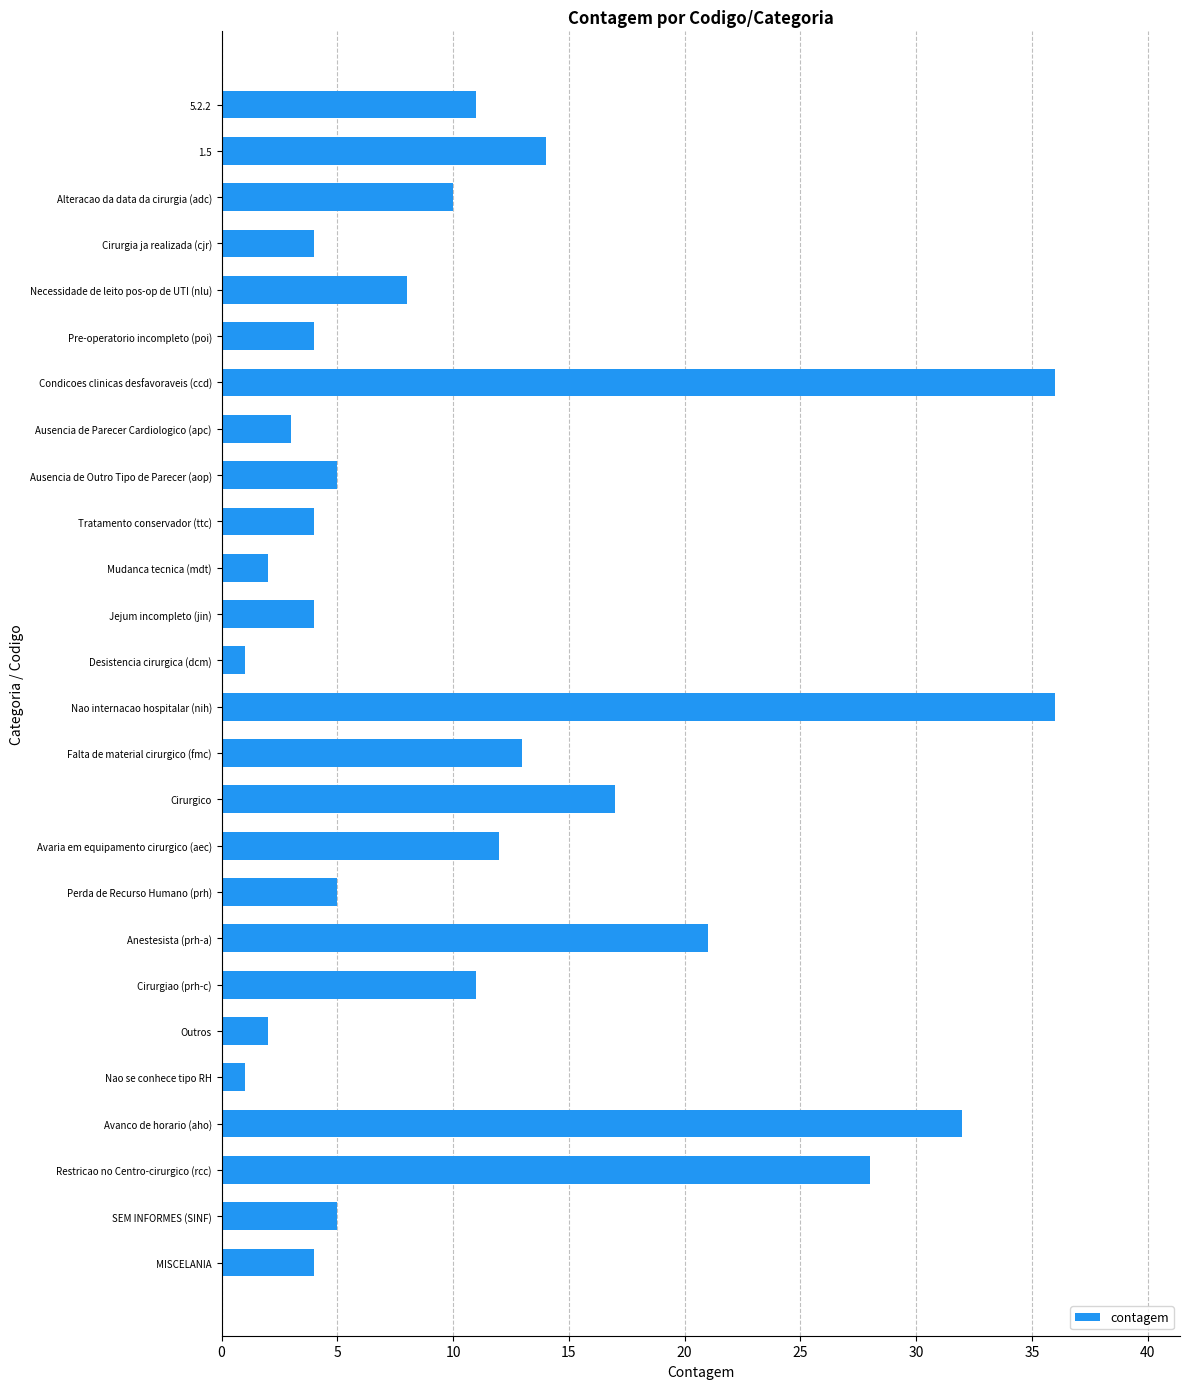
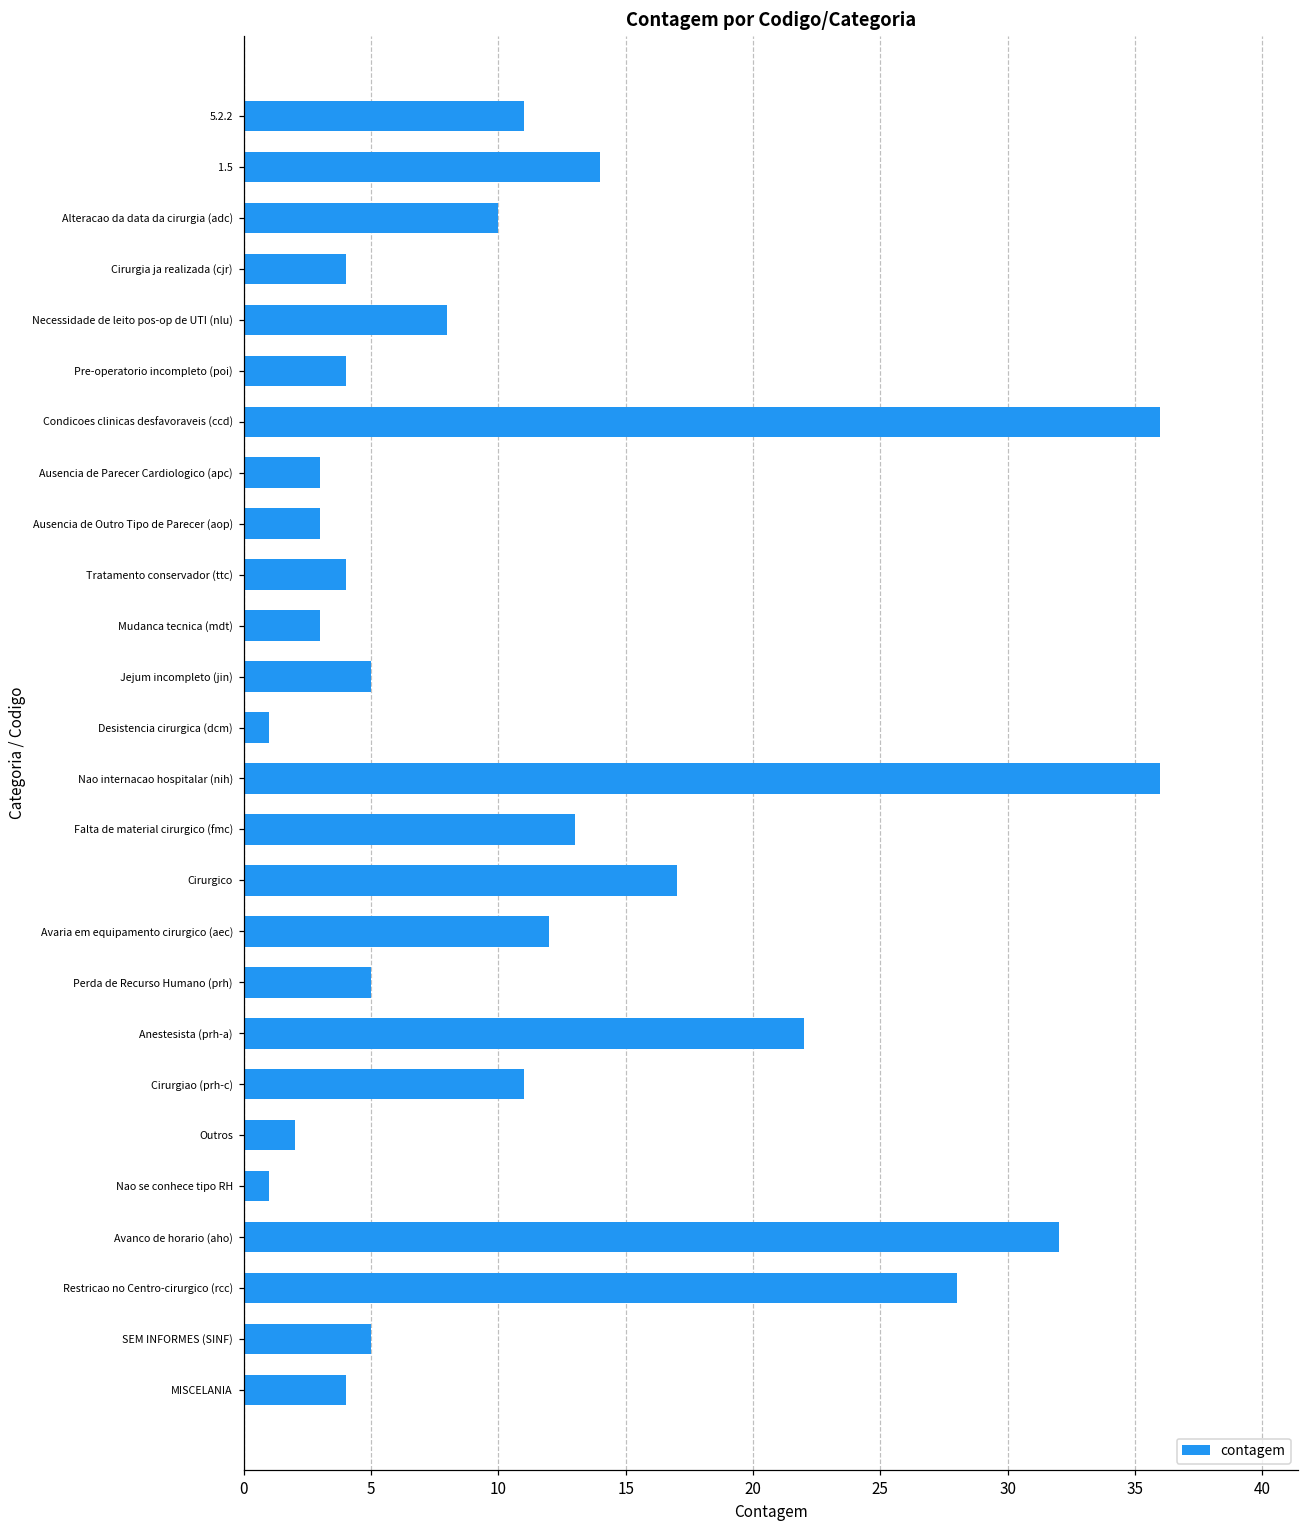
Ausencia de Outro Tipo de Parecer (aop): 5 -> 3
Mudanca tecnica (mdt): 2 -> 3
Jejum incompleto (jin): 4 -> 5
Anestesista (prh-a): 21 -> 22
